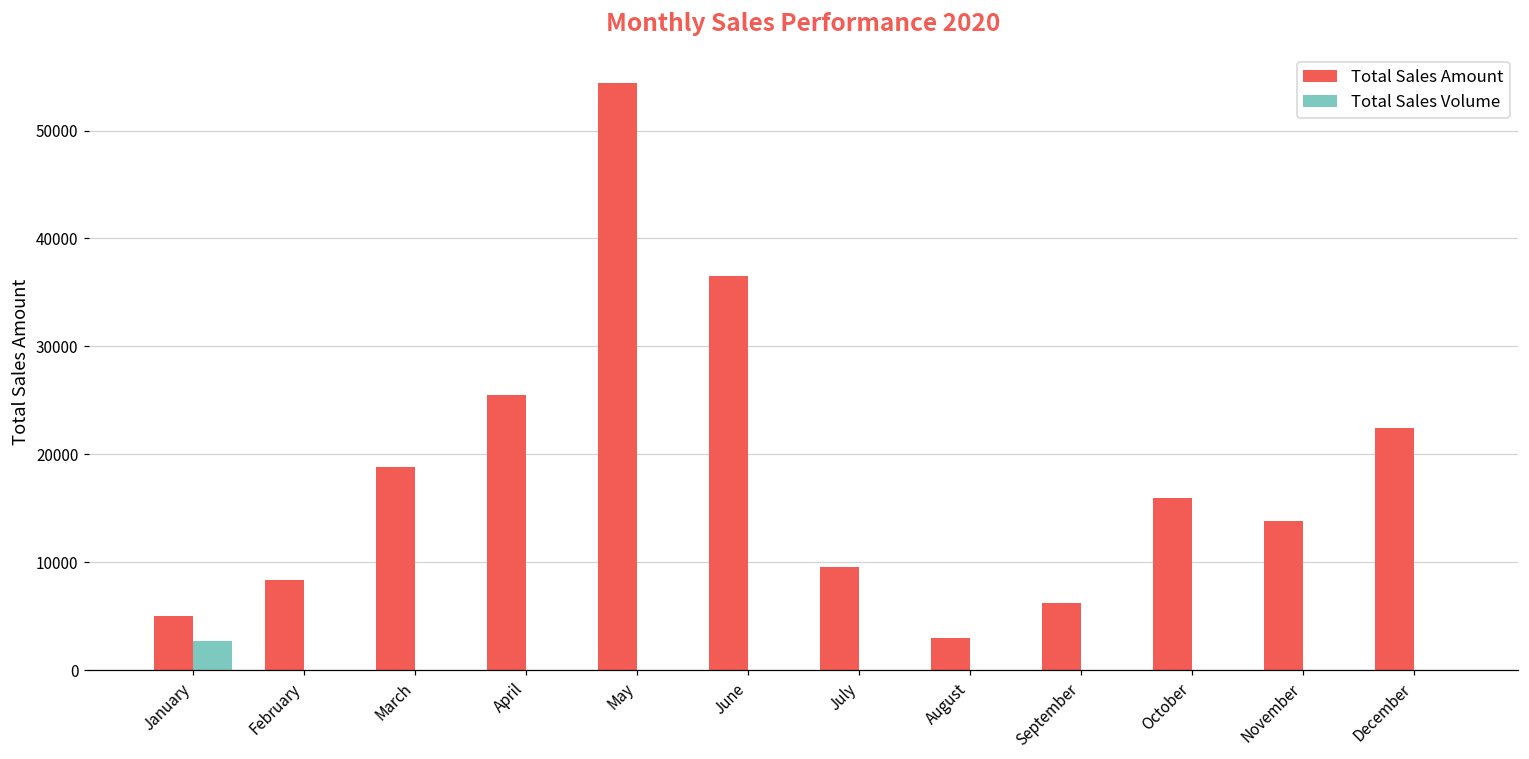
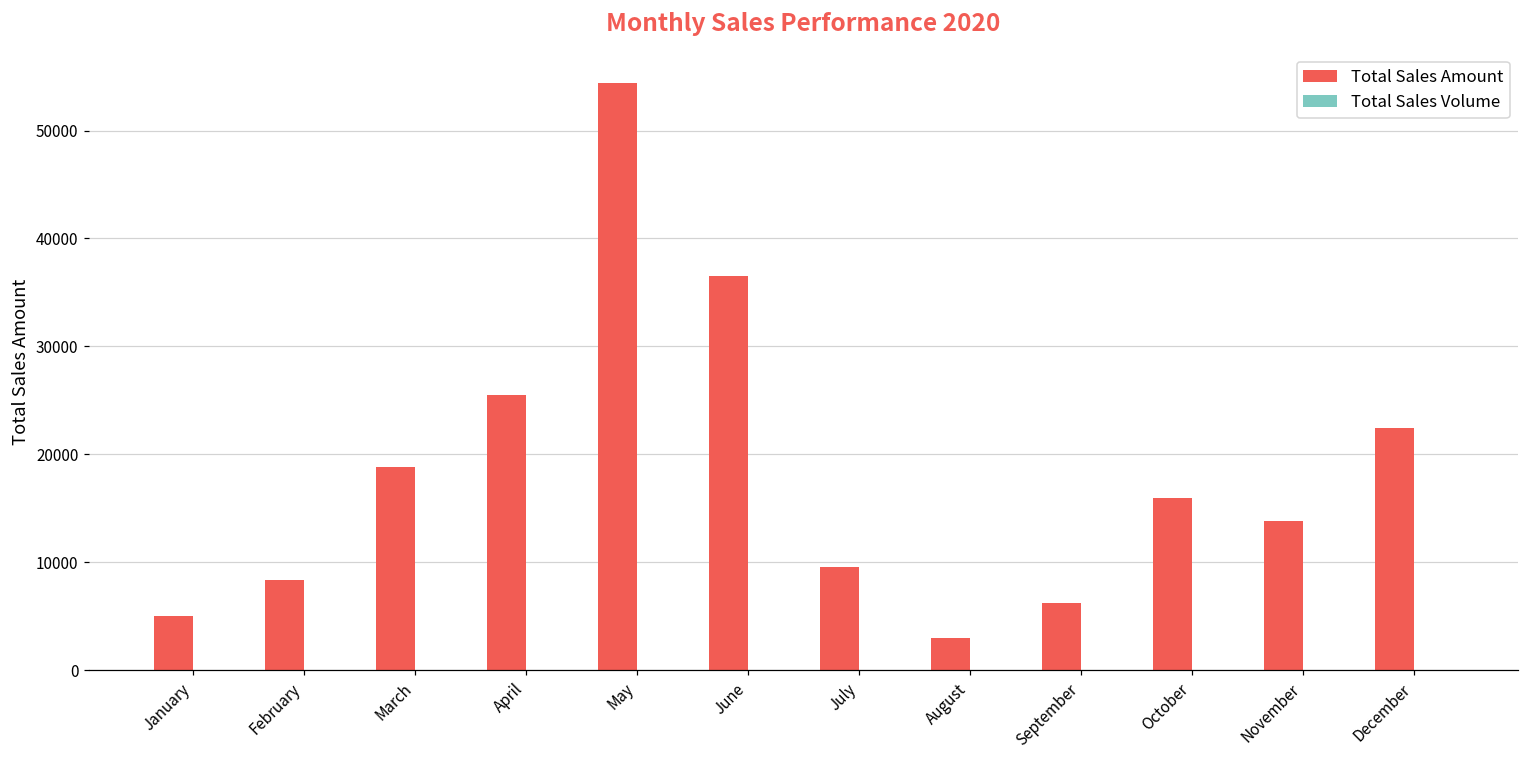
Total Sales Volume, January: 3000 -> 0
